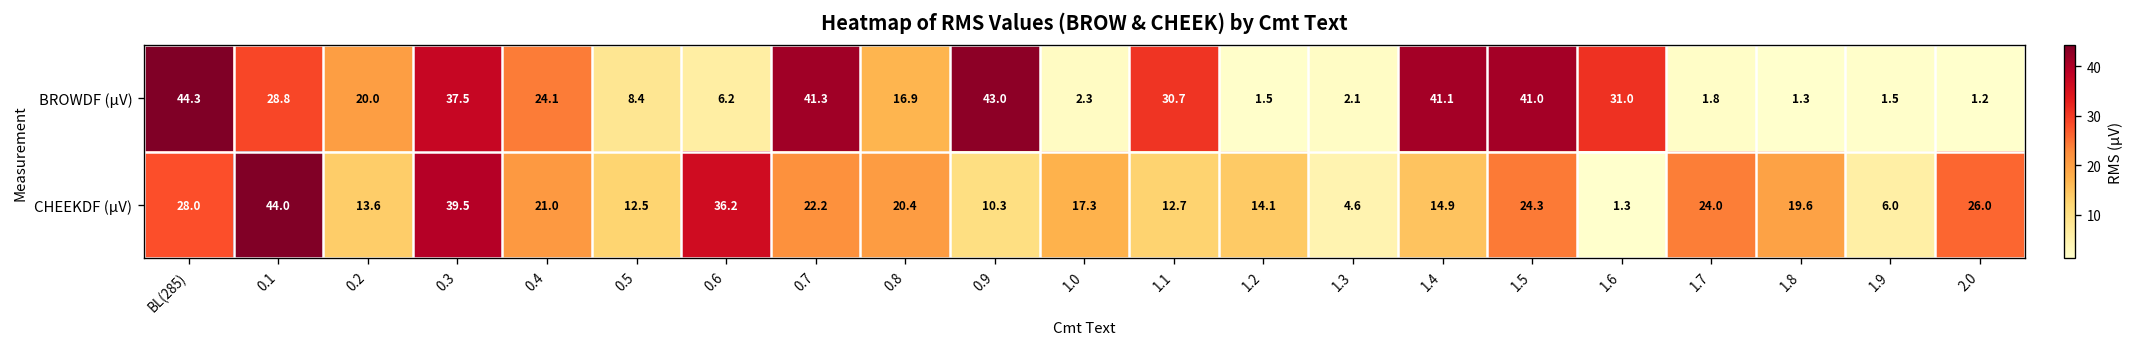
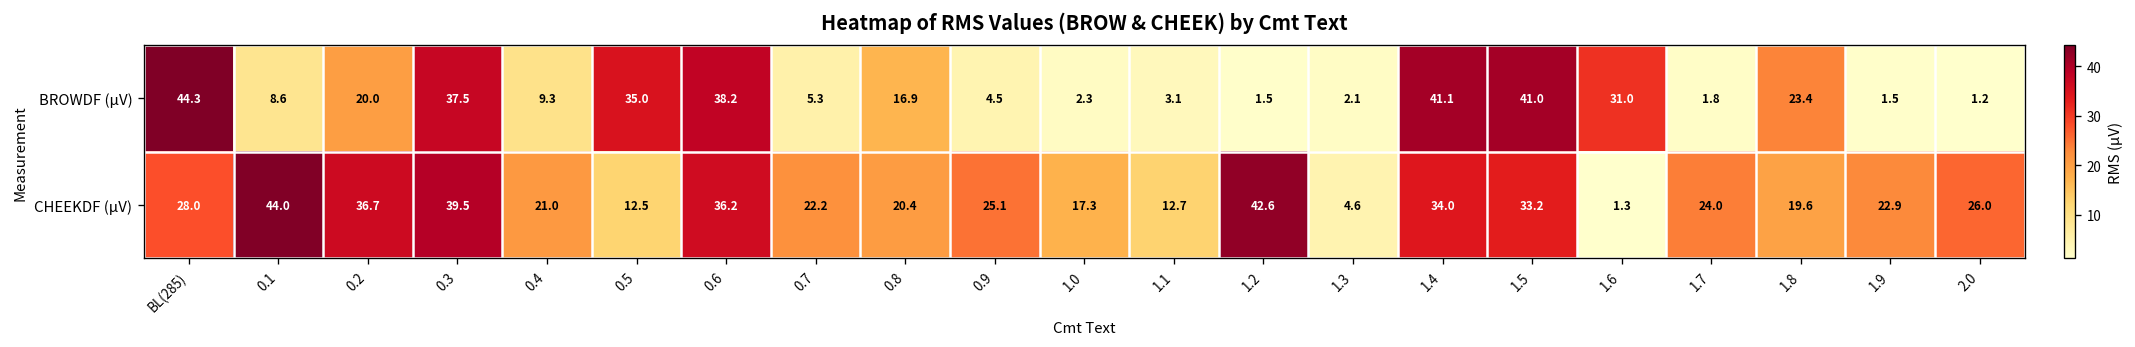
BROWDF (µV), 0.1: 28.8 -> 8.6
BROWDF (µV), 0.4: 24.1 -> 9.3
BROWDF (µV), 0.5: 8.4 -> 35.0
BROWDF (µV), 0.6: 6.2 -> 38.2
BROWDF (µV), 0.7: 41.3 -> 5.3
BROWDF (µV), 0.9: 43.0 -> 4.5
BROWDF (µV), 1.1: 30.7 -> 3.1
BROWDF (µV), 1.8: 1.3 -> 23.4
CHEEKDF (µV), 0.2: 13.6 -> 36.7
CHEEKDF (µV), 0.9: 10.3 -> 25.1
CHEEKDF (µV), 1.2: 14.1 -> 42.6
CHEEKDF (µV), 1.4: 14.9 -> 34.0
CHEEKDF (µV), 1.5: 24.3 -> 33.2
CHEEKDF (µV), 1.9: 6.0 -> 22.9
